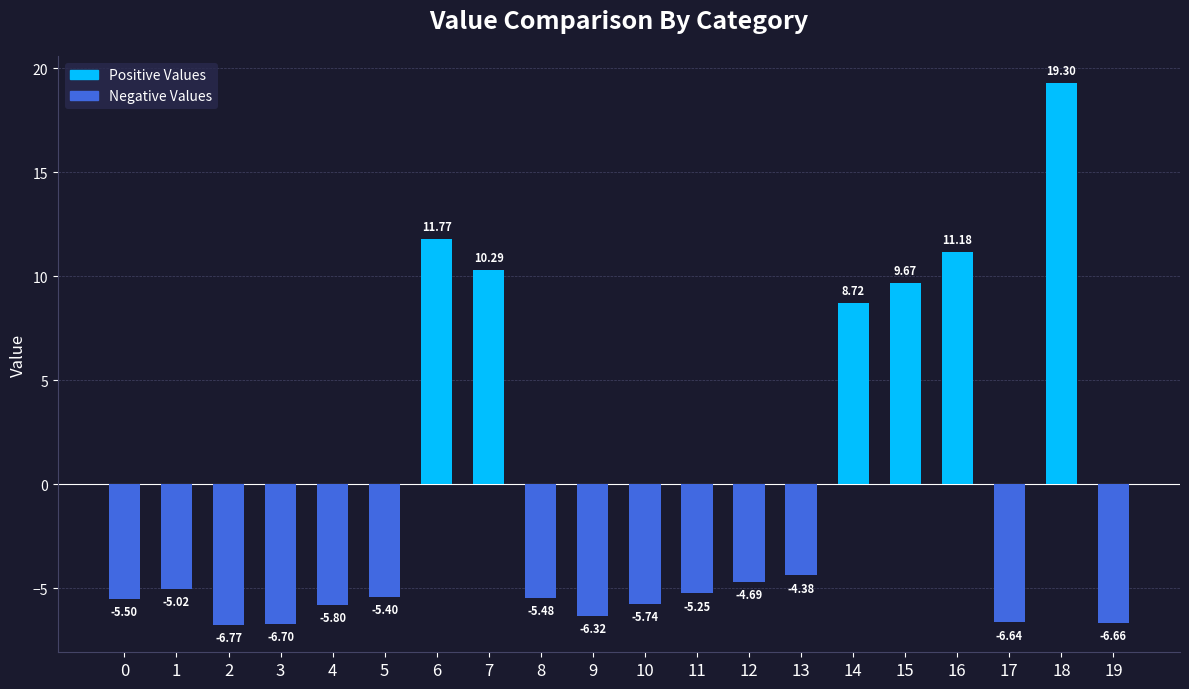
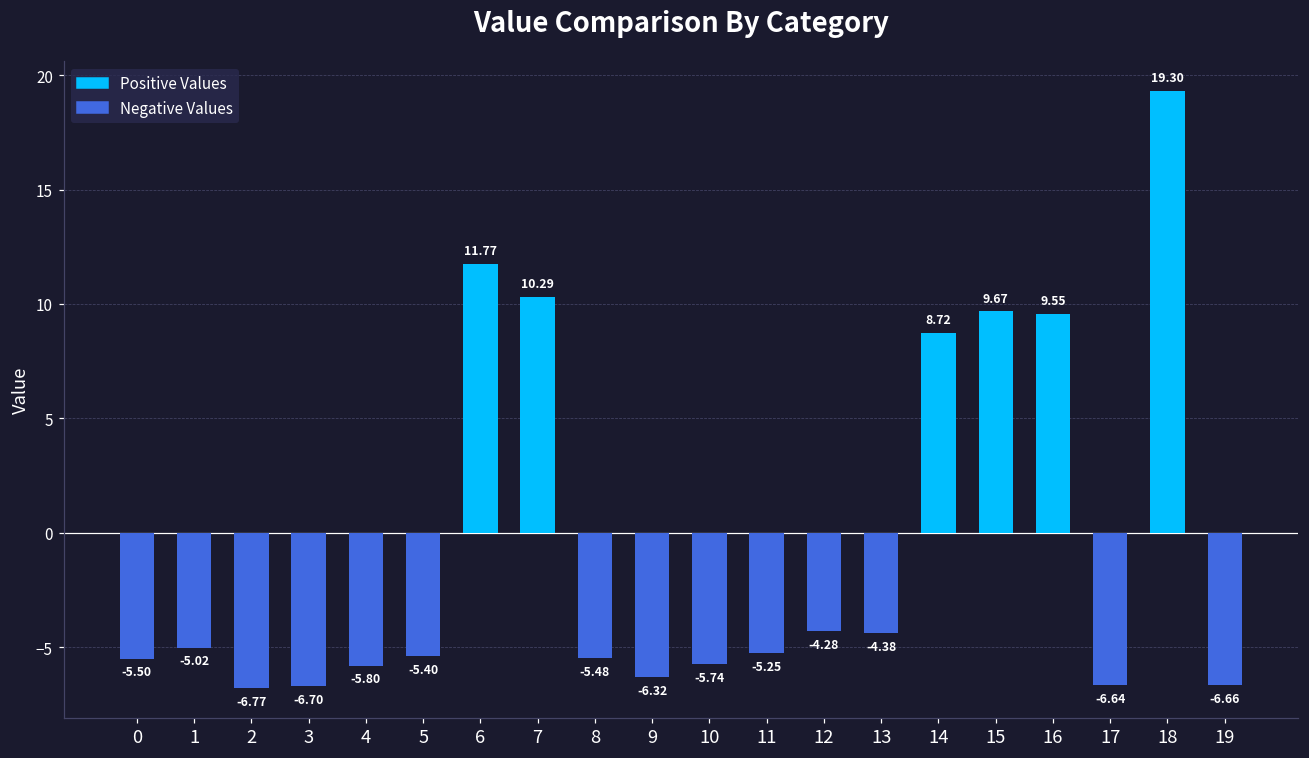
12: -4.69 -> -4.28
16: 11.18 -> 9.55
